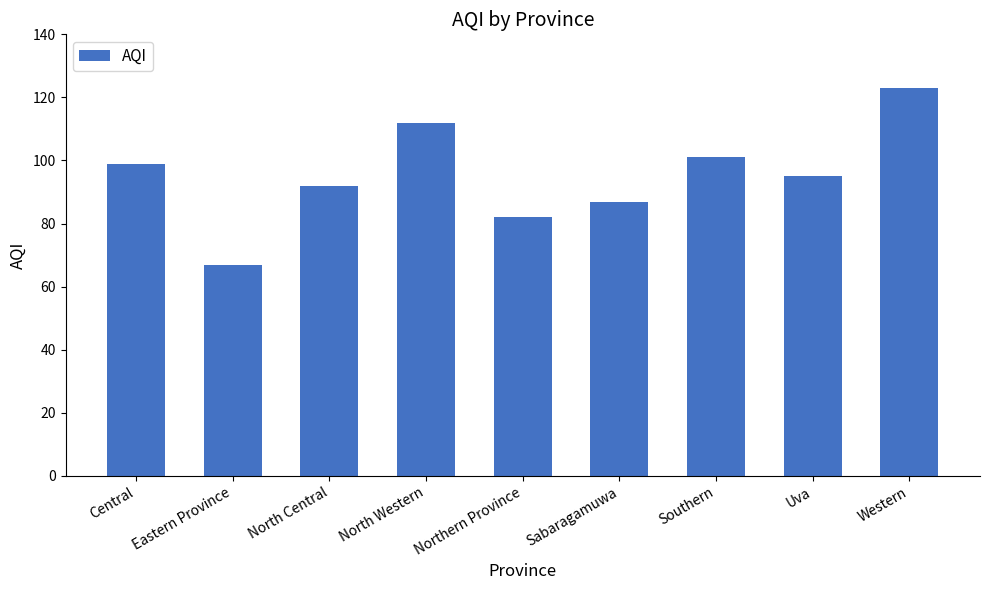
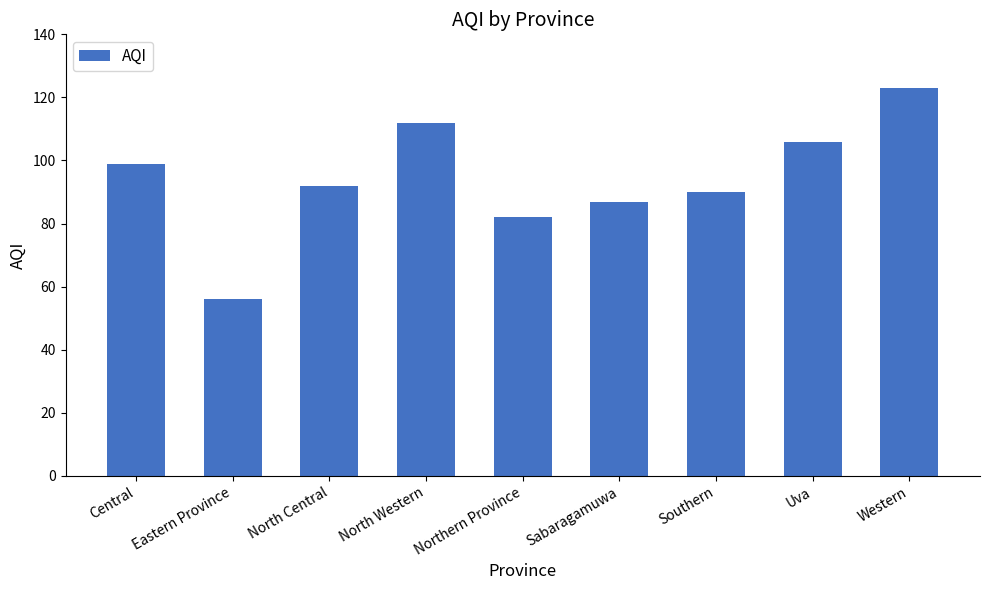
Eastern Province: 67 -> 56
Southern: 101 -> 90
Uva: 95 -> 106
